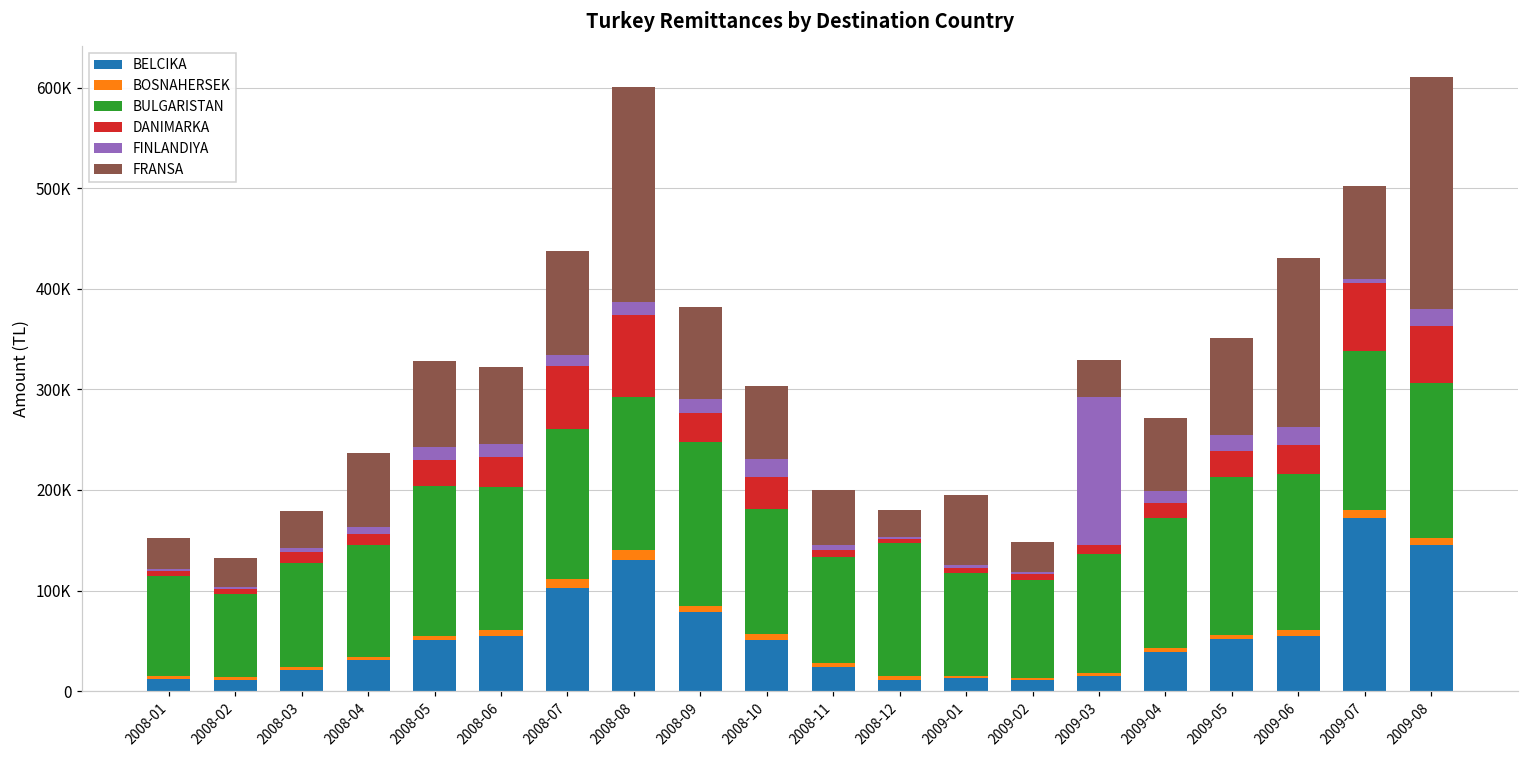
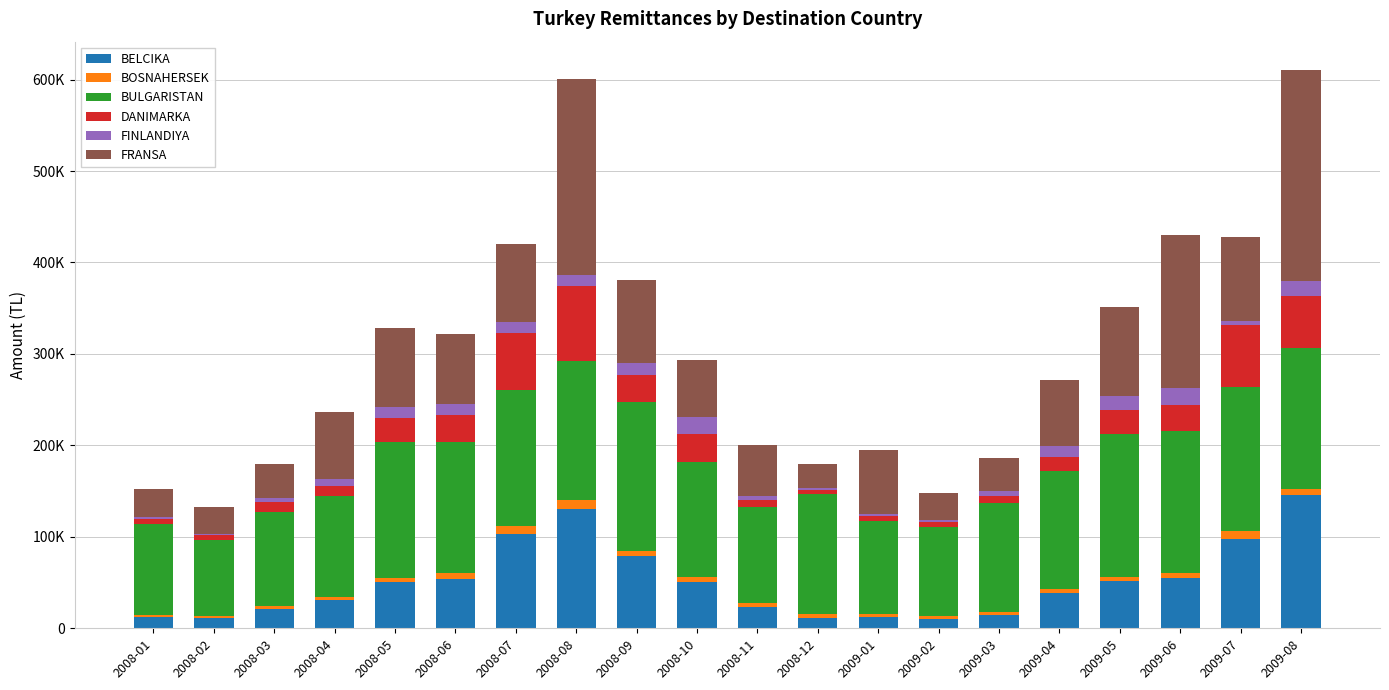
FRANSA, 2008-07: 100000 -> 90000
FRANSA, 2008-10: 70000 -> 60000
FINLANDIYA, 2009-03: 150000 -> 10000
BELCIKA, 2009-07: 170000 -> 100000
